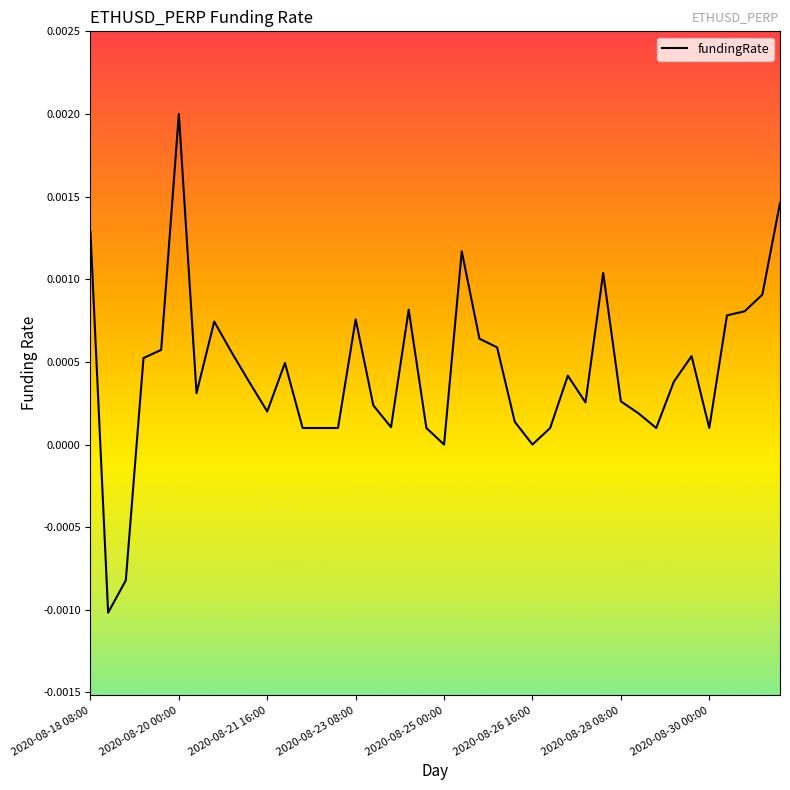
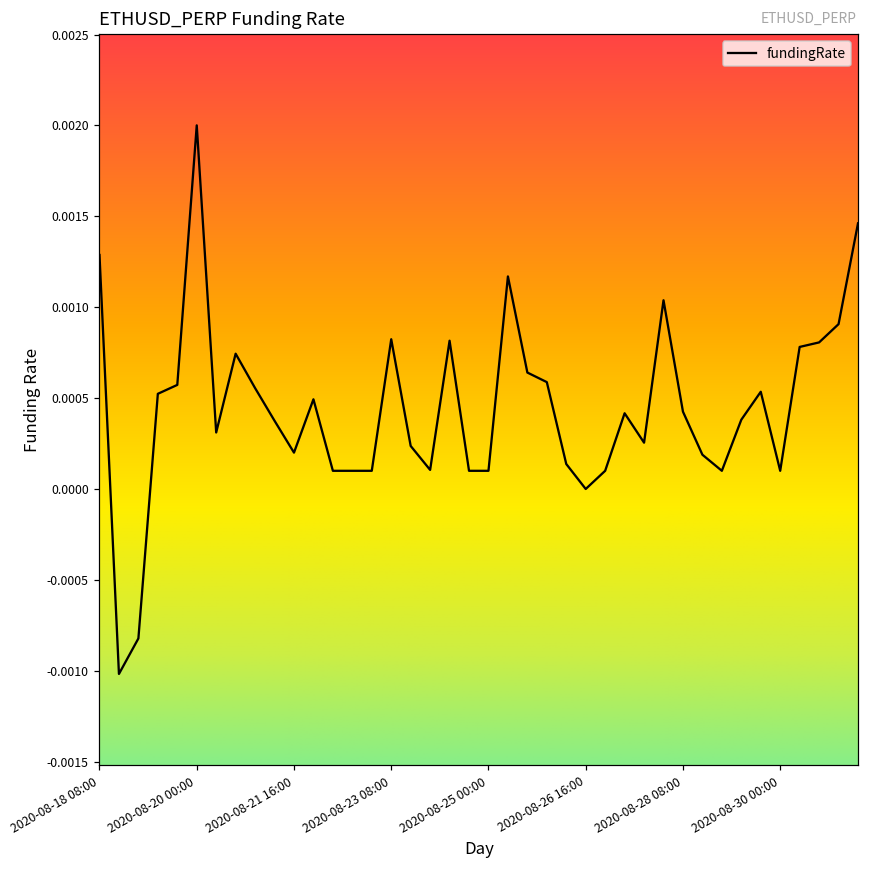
2020-08-23 08:00: 0.00076 -> 0.00082
2020-08-25 00:00: 0.0000 -> 0.0001
2020-08-28 08:00: 0.00026 -> 0.00043
